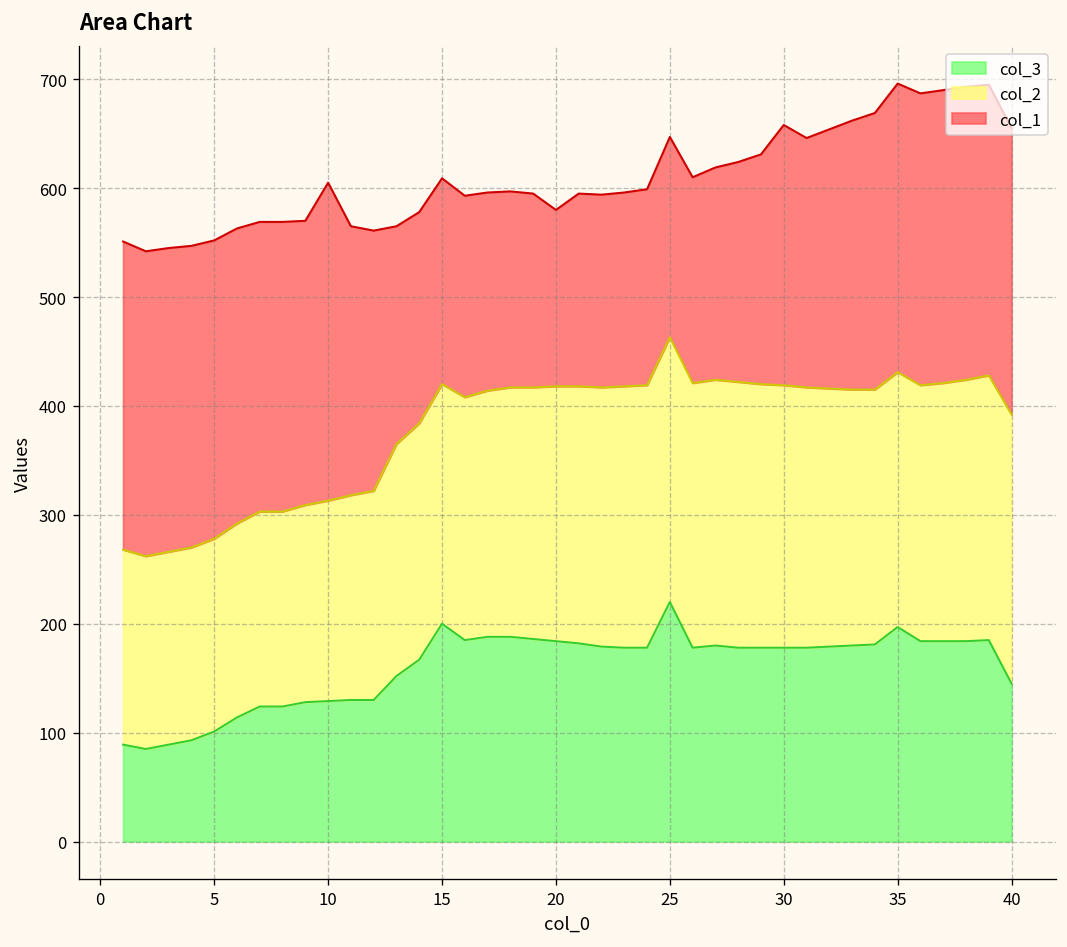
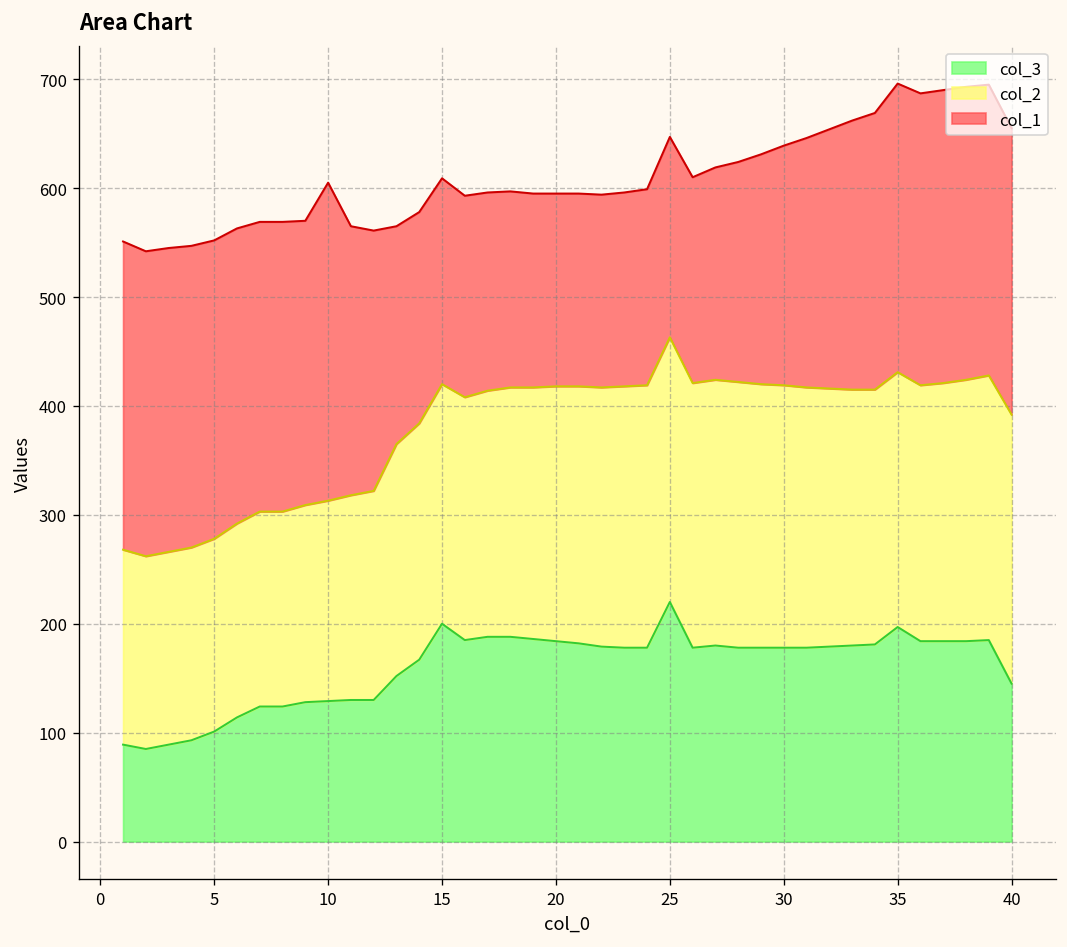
col_1, 20: 160 -> 180
col_1, 30: 240 -> 220
